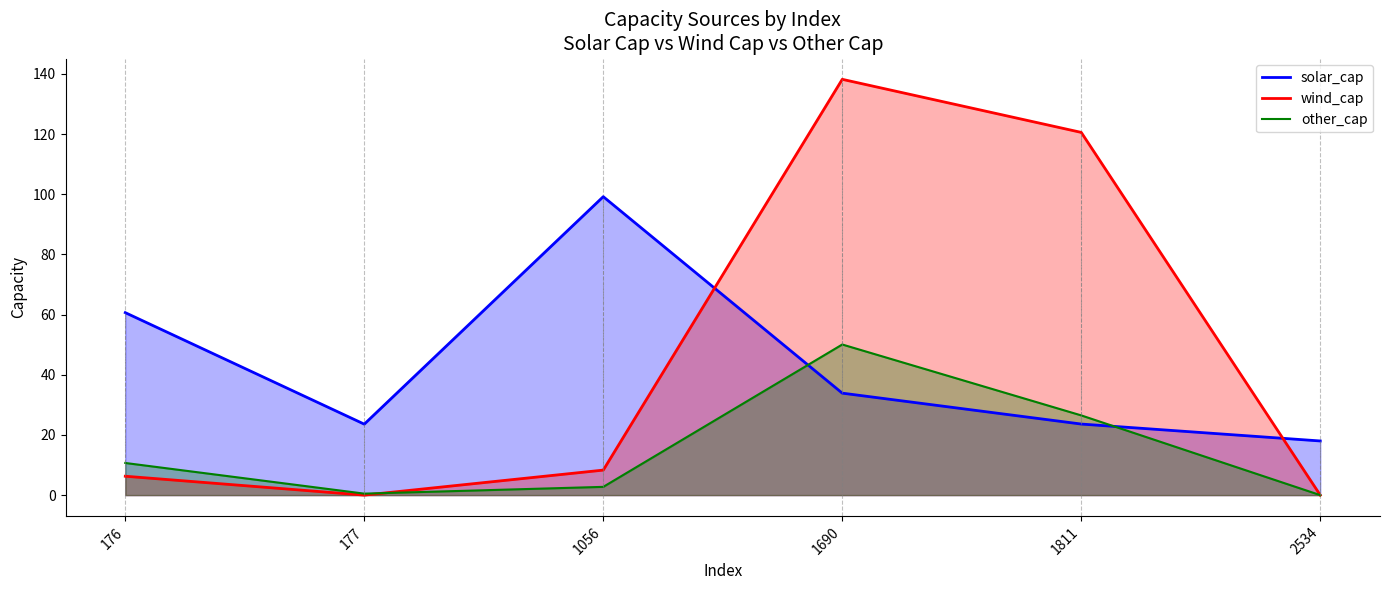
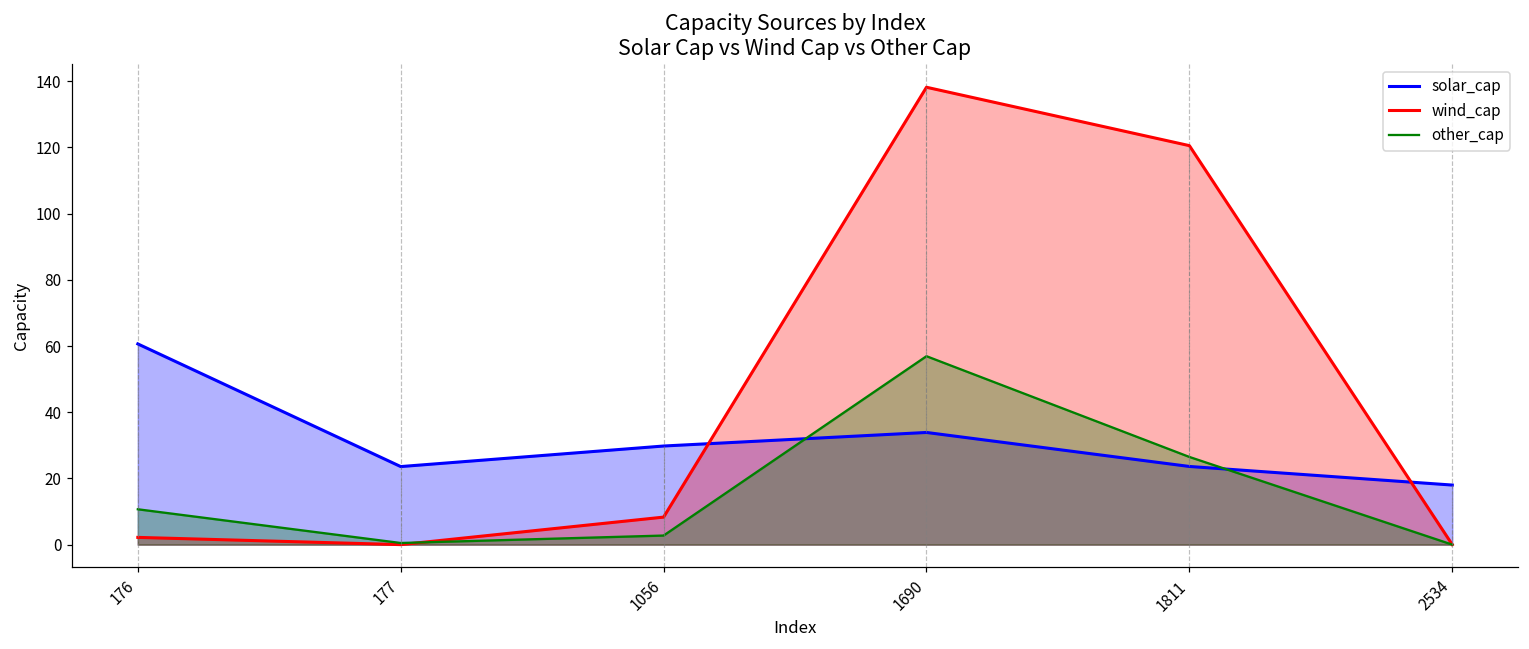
wind_cap, 176: 6 -> 2
solar_cap, 1056: 99 -> 30
other_cap, 1690: 50 -> 57
